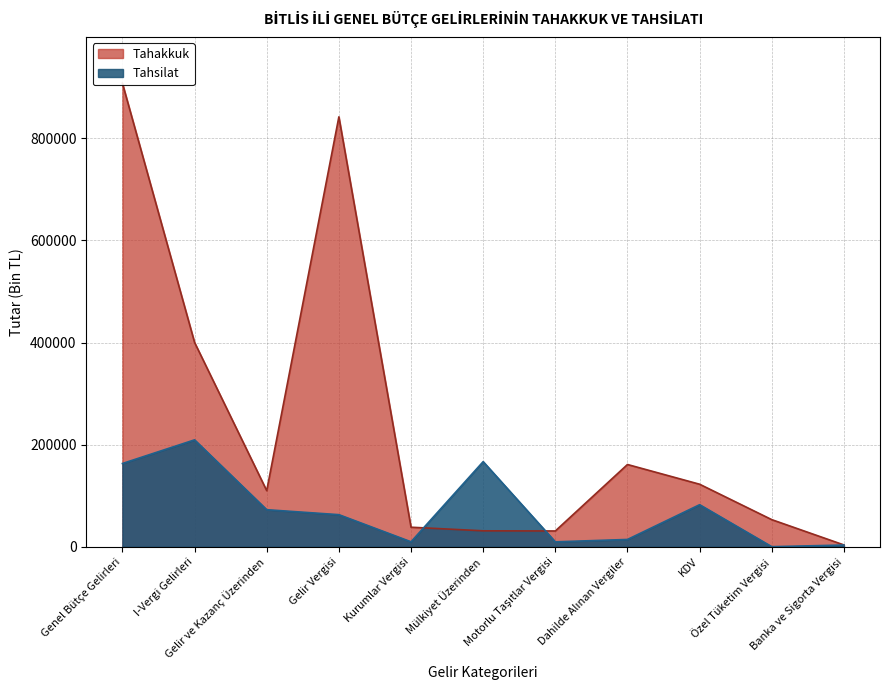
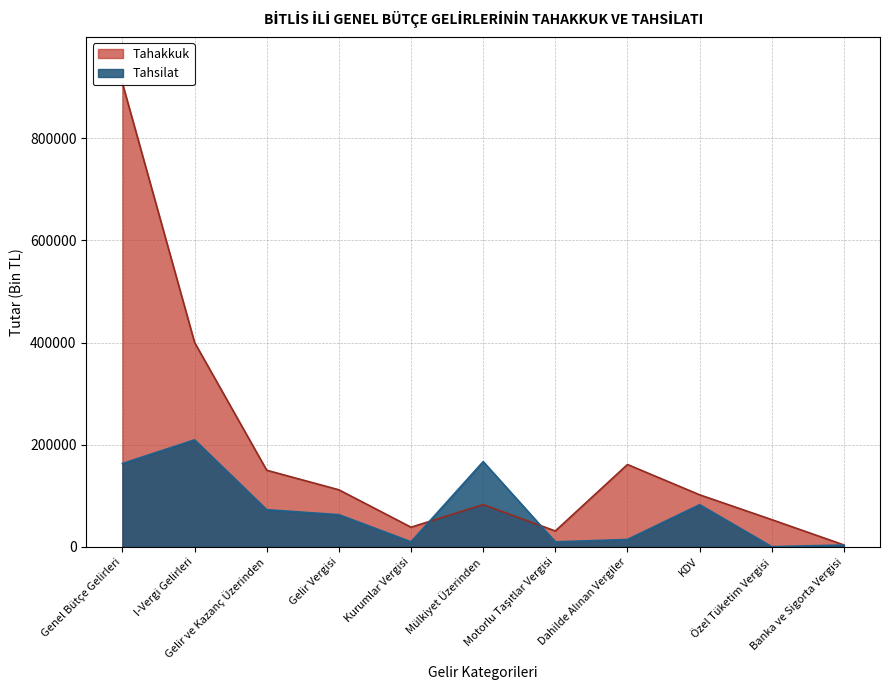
Tahakkuk, Gelir ve Kazanç Üzerinden: 110000 -> 150000
Tahakkuk, Gelir Vergisi: 840000 -> 110000
Tahakkuk, Mülkiyet Üzerinden: 30000 -> 80000
Tahakkuk, KDV: 120000 -> 100000
